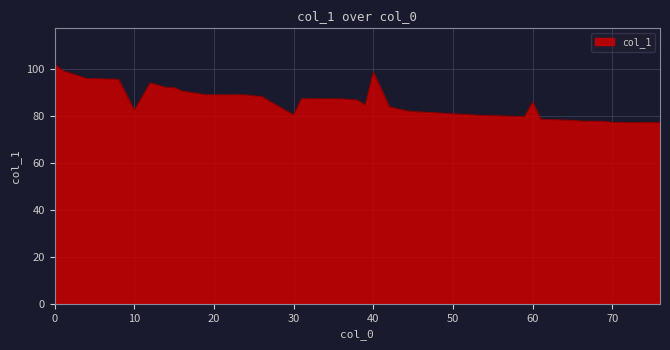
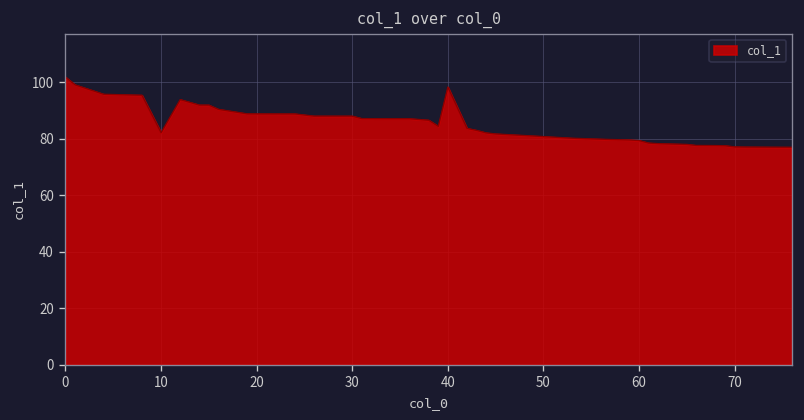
30: 80 -> 88
60: 86 -> 79
